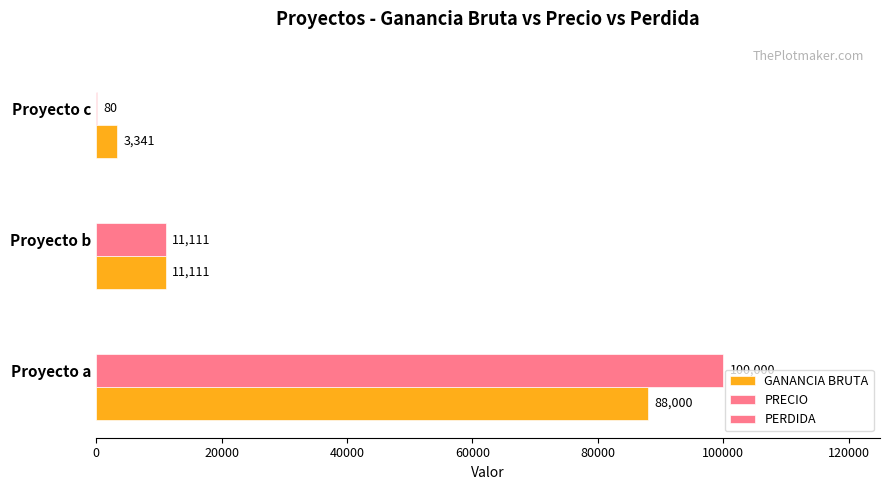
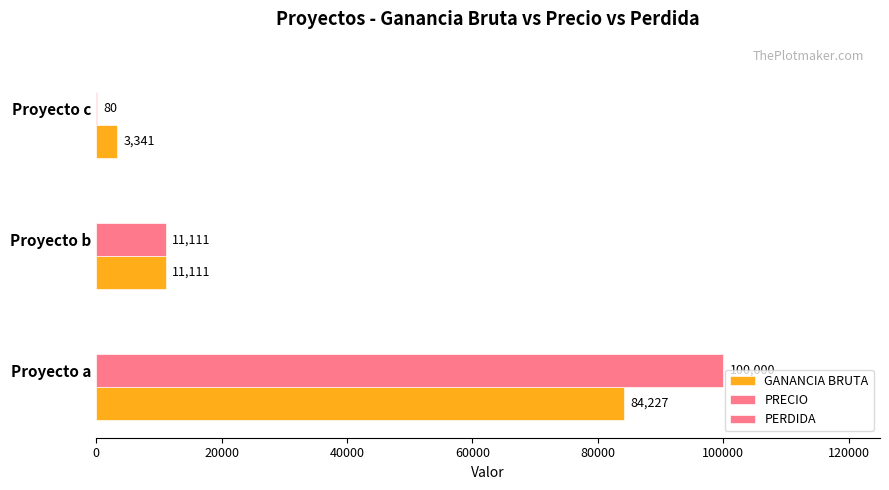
GANANCIA BRUTA, Proyecto a: 88,000 -> 84,227
